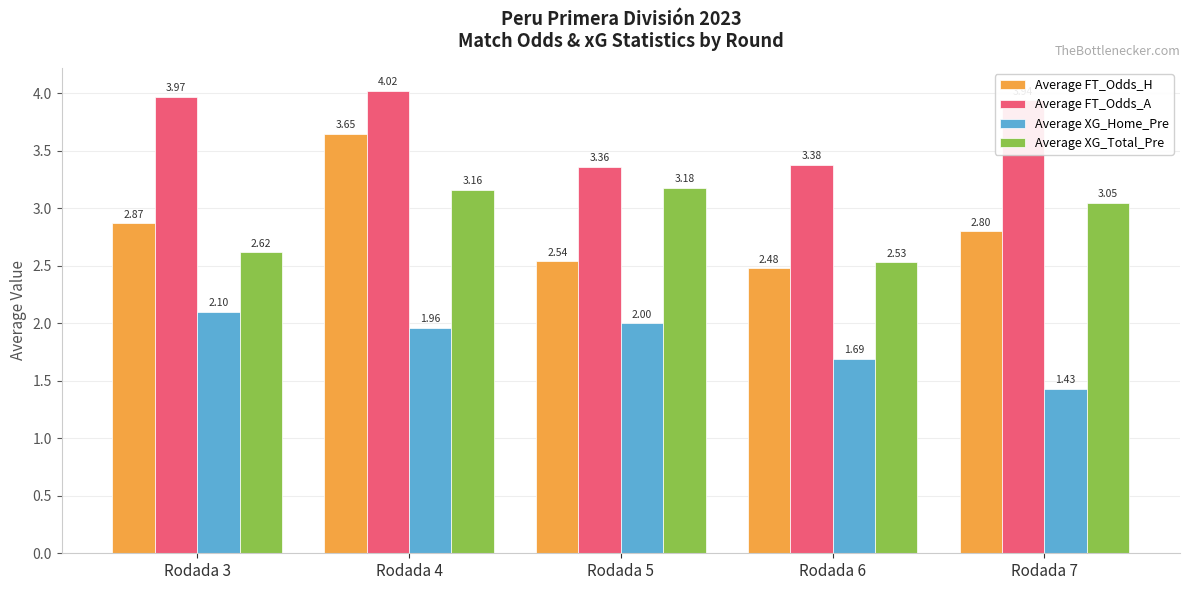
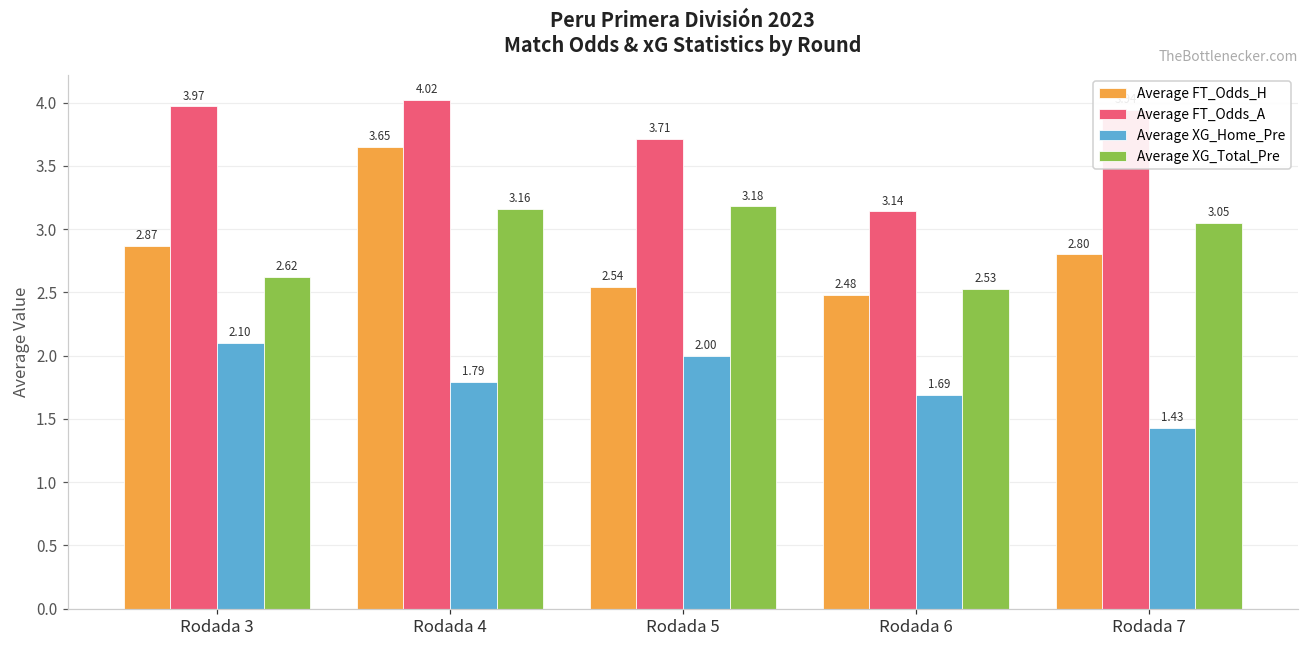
Average XG_Home_Pre, Rodada 4: 1.96 -> 1.79
Average FT_Odds_A, Rodada 5: 3.36 -> 3.71
Average FT_Odds_A, Rodada 6: 3.38 -> 3.14
